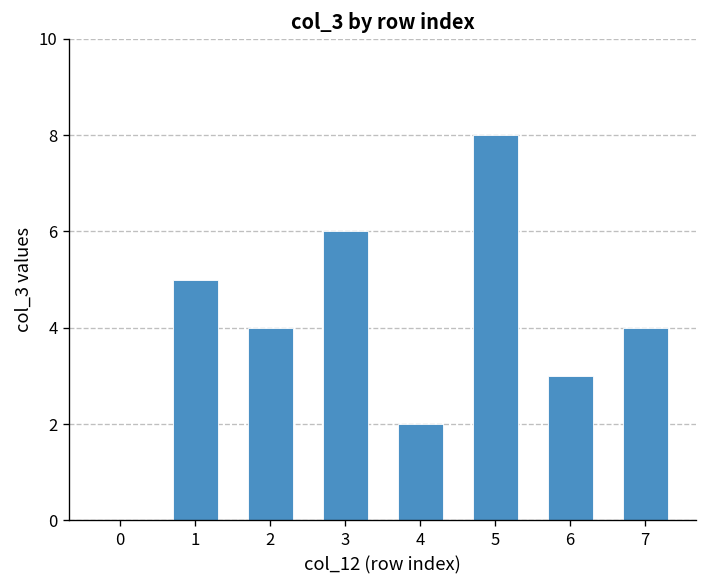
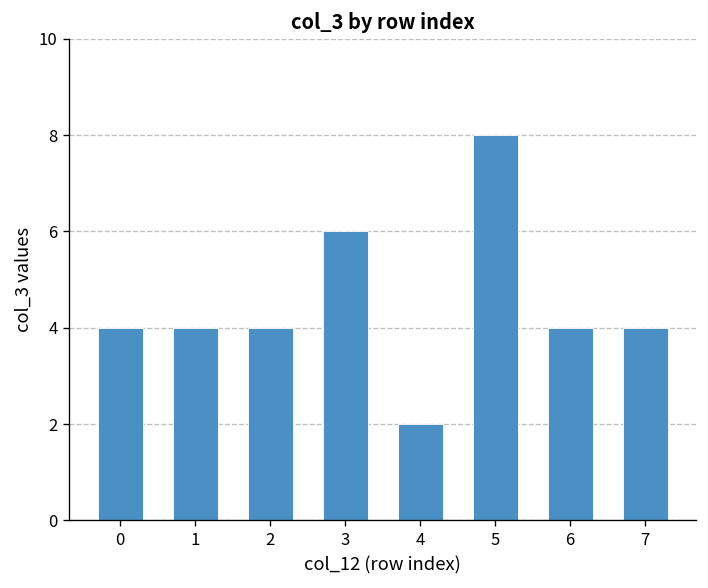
0: 0 -> 4
1: 5 -> 4
6: 3 -> 4
